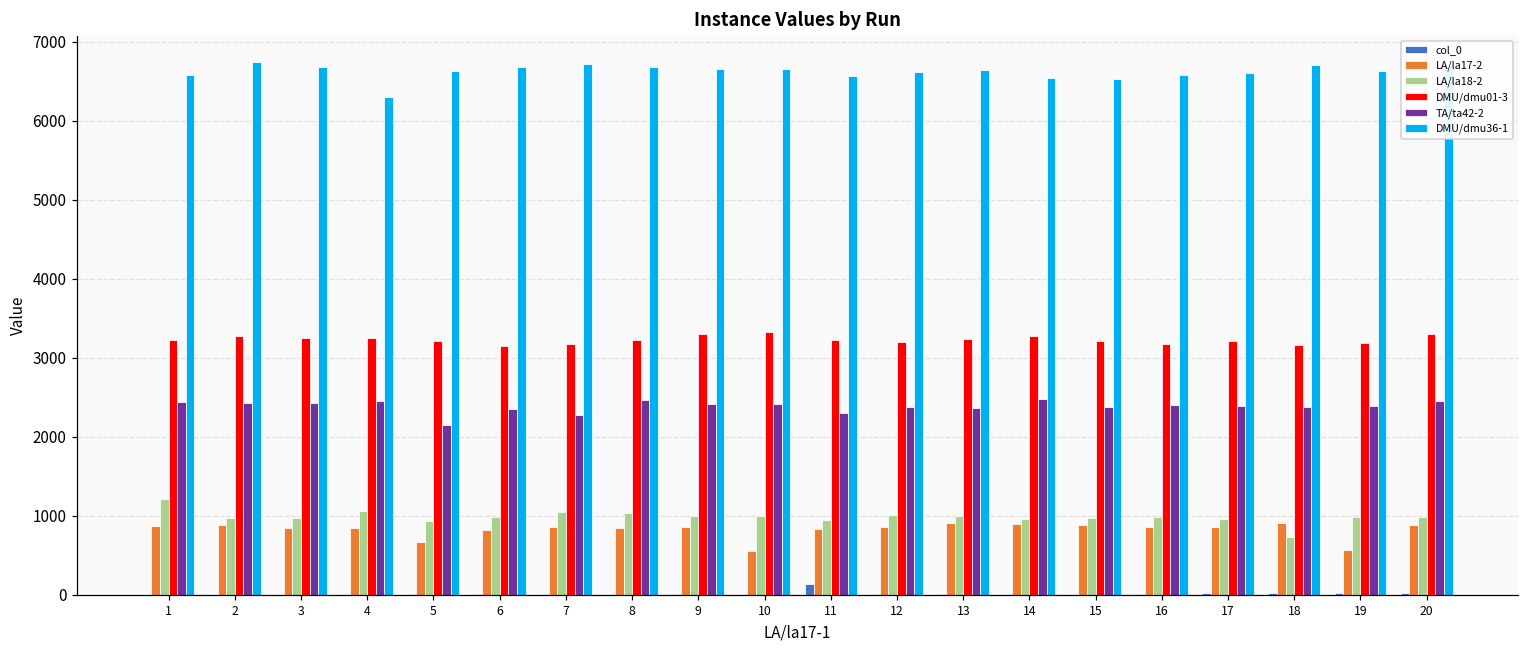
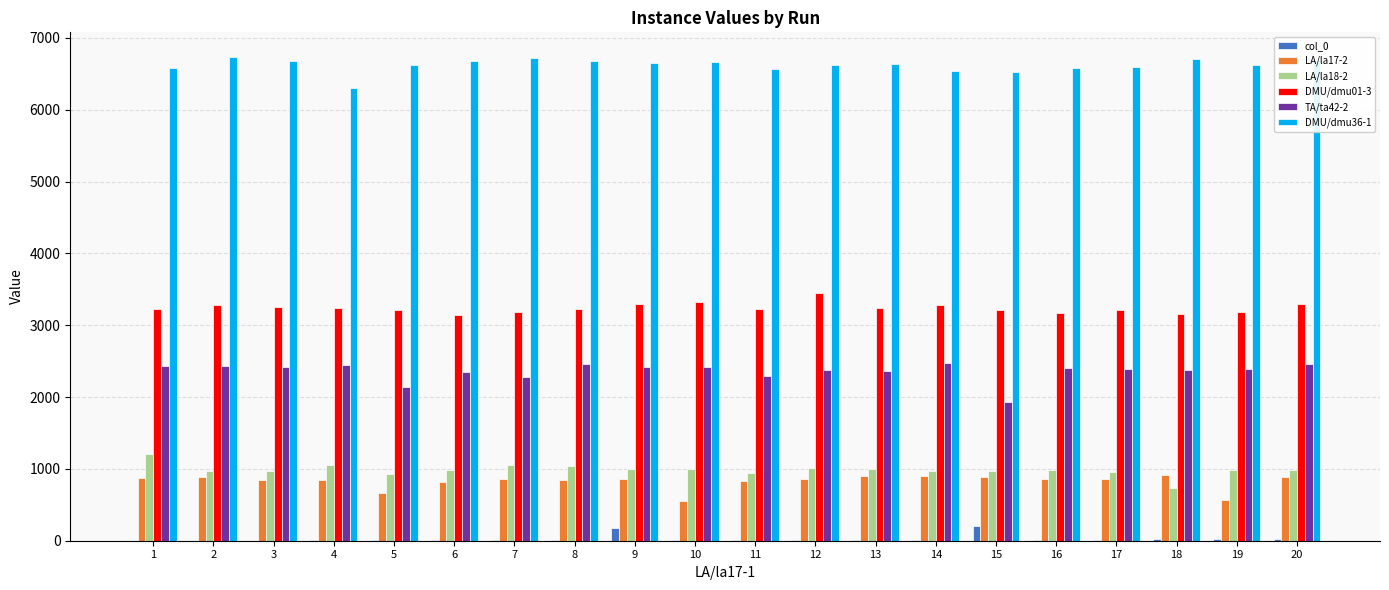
col_0, 9: 0 -> 200
col_0, 11: 100 -> 0
DMU/dmu01-3, 12: 3200 -> 3400
col_0, 15: 0 -> 200
TA/ta42-2, 15: 2400 -> 1900
